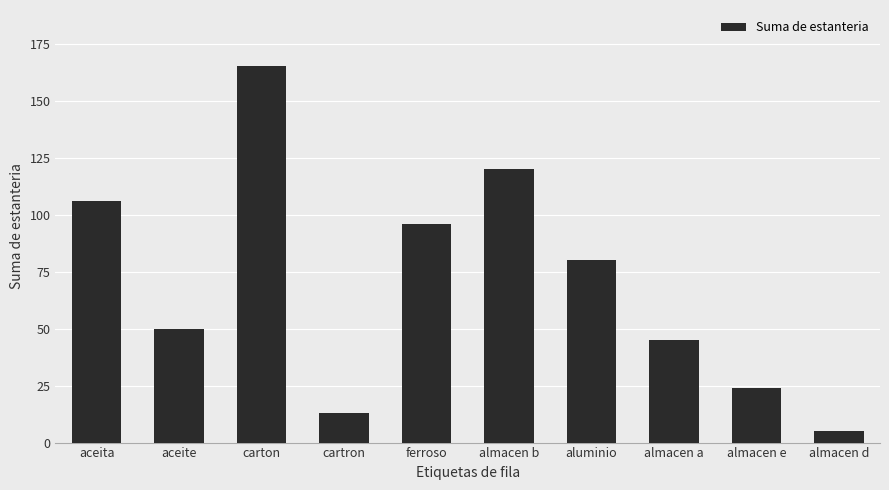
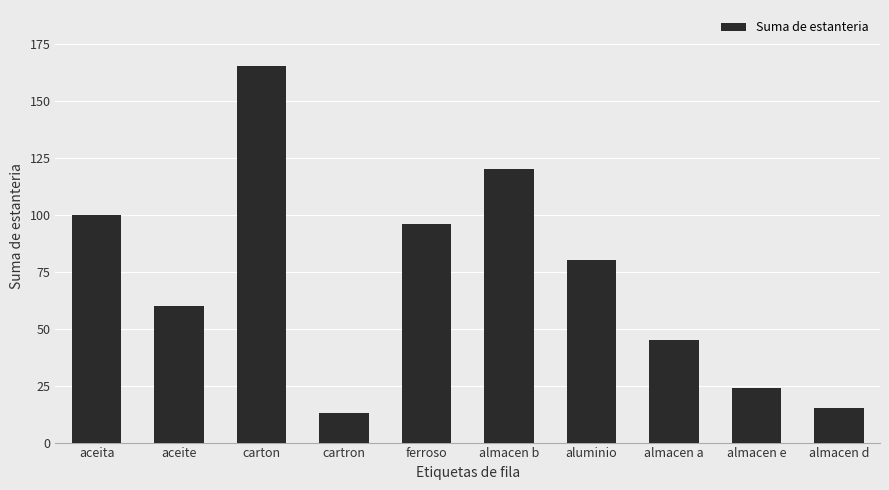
aceita: 106 -> 100
aceite: 50 -> 60
almacen d: 5 -> 15
